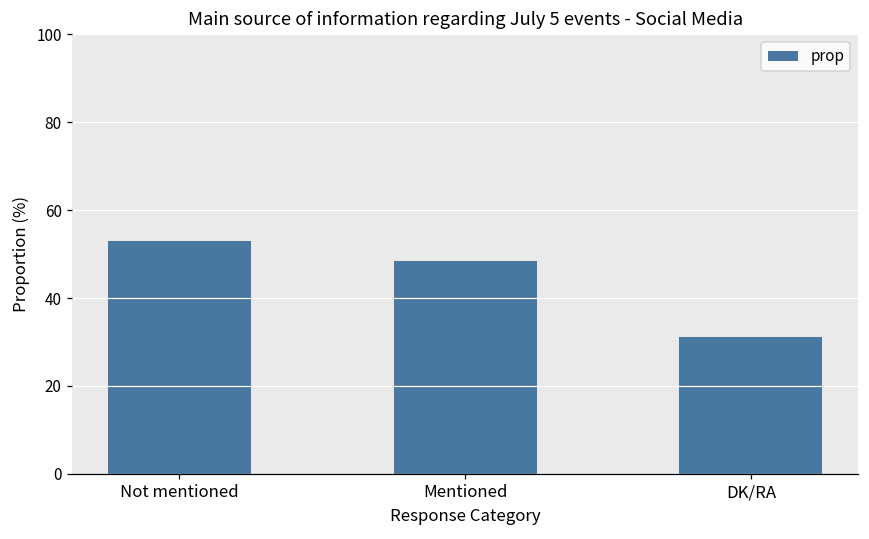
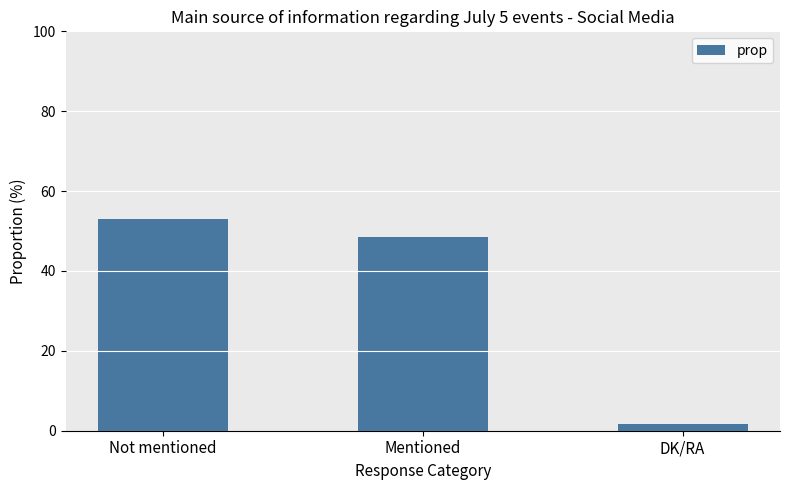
DK/RA: 31 -> 2
